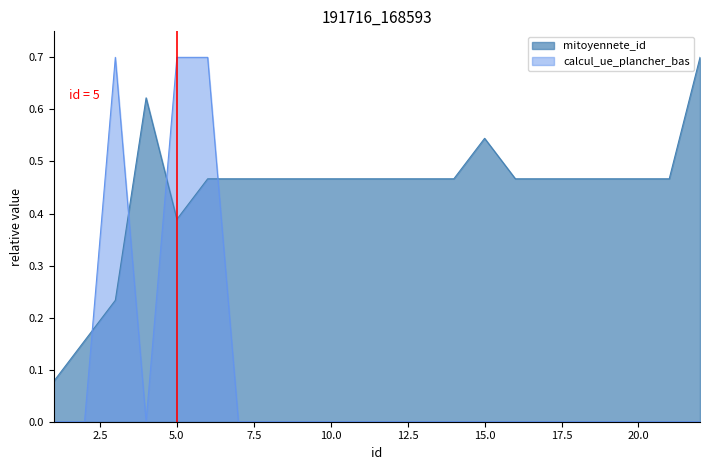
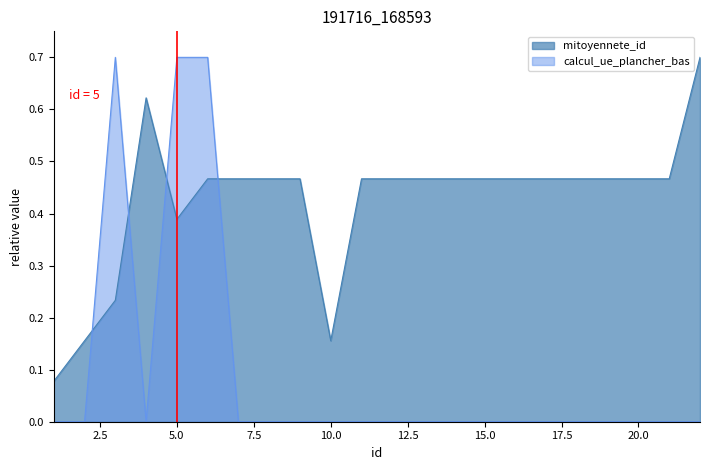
mitoyennete_id, 10.0: 0.47 -> 0.16
mitoyennete_id, 15.0: 0.54 -> 0.47
